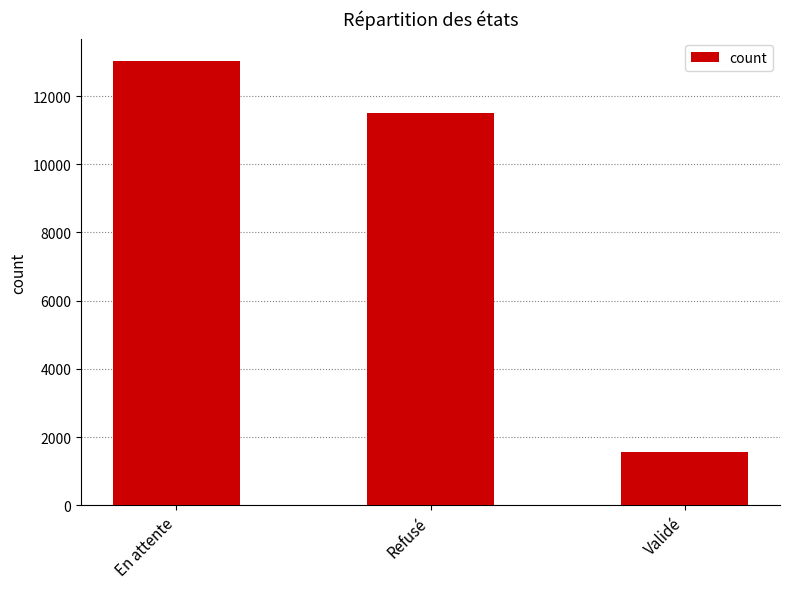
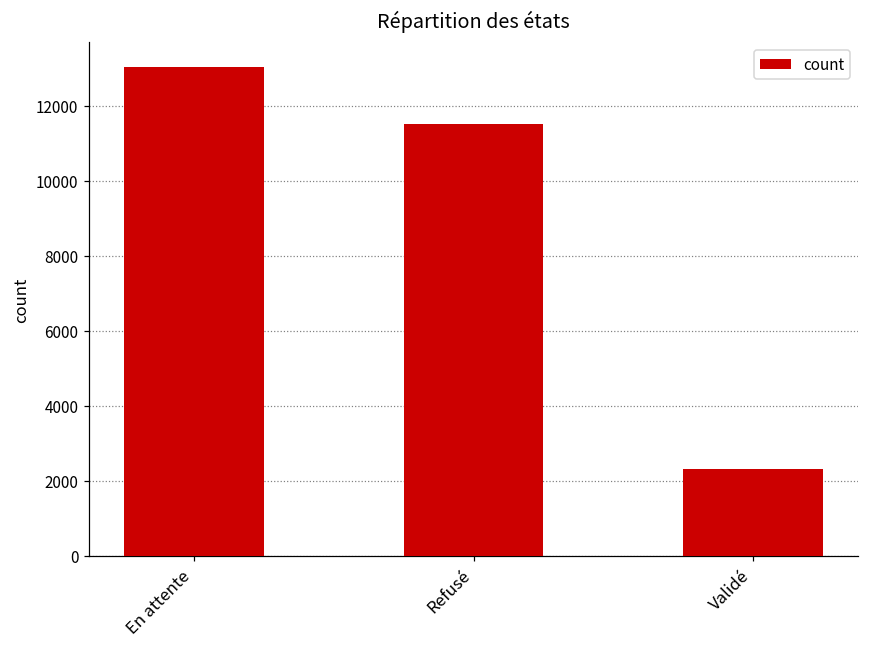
Validé: 1600 -> 2300
